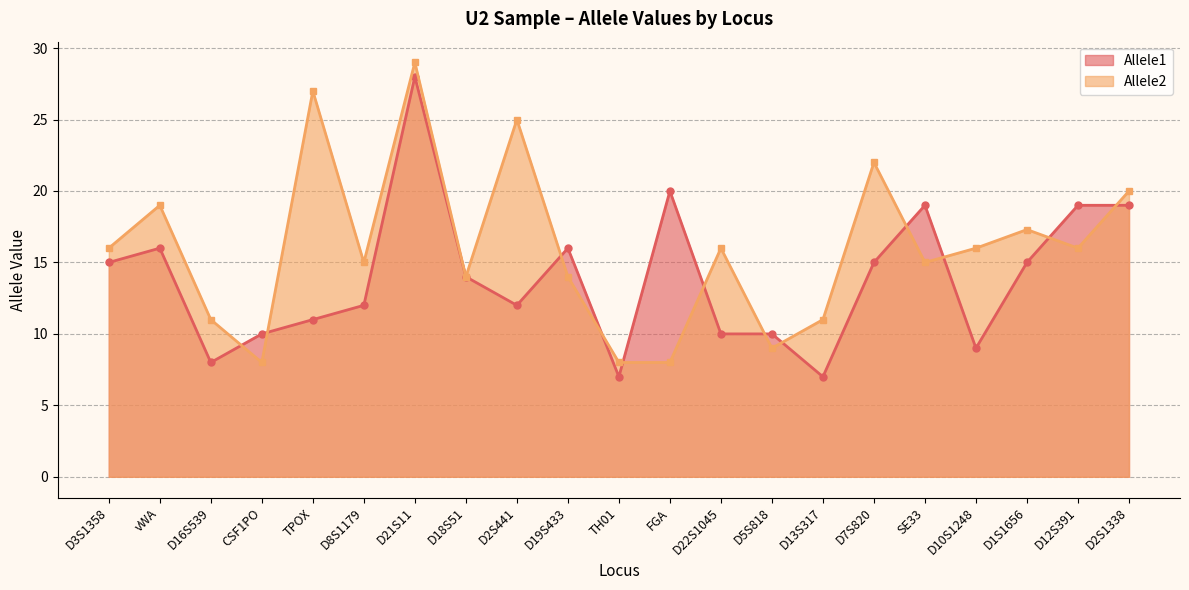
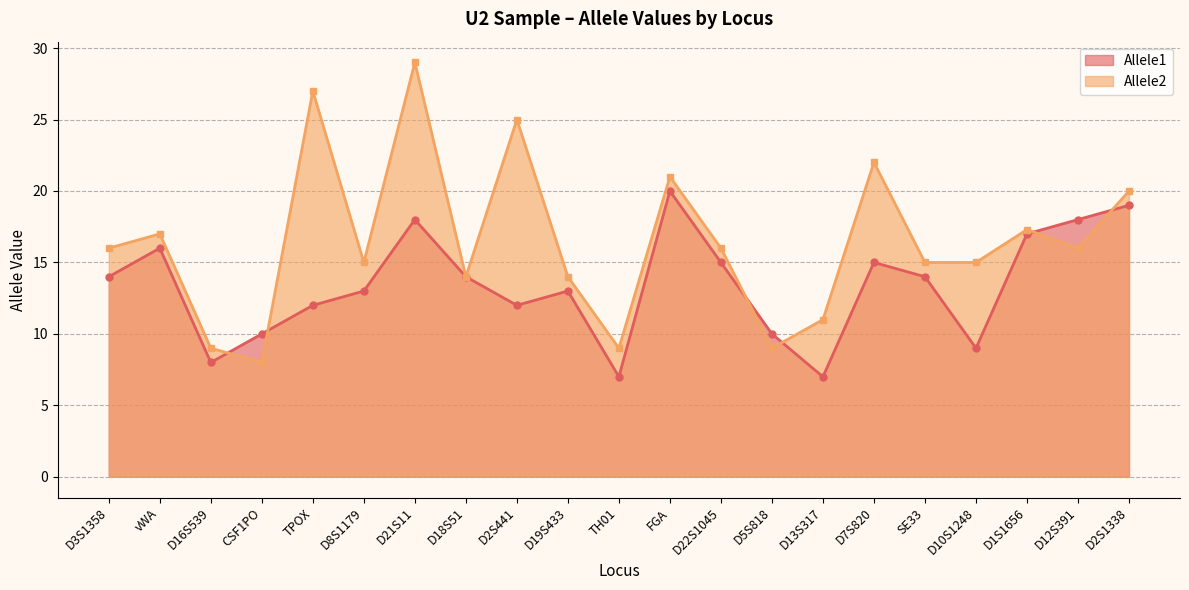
Allele1, D3S1358: 15 -> 14
Allele2, vWA: 19 -> 17
Allele2, D16S539: 11 -> 9
Allele1, TPOX: 11 -> 12
Allele1, D8S1179: 12 -> 13
Allele1, D21S11: 28 -> 18
Allele1, D19S433: 16 -> 13
Allele2, TH01: 8 -> 9
Allele2, FGA: 8 -> 21
Allele1, D22S1045: 10 -> 15
Allele1, SE33: 19 -> 14
Allele2, D10S1248: 16 -> 15
Allele1, D1S1656: 15 -> 17
Allele1, D12S391: 19 -> 18
